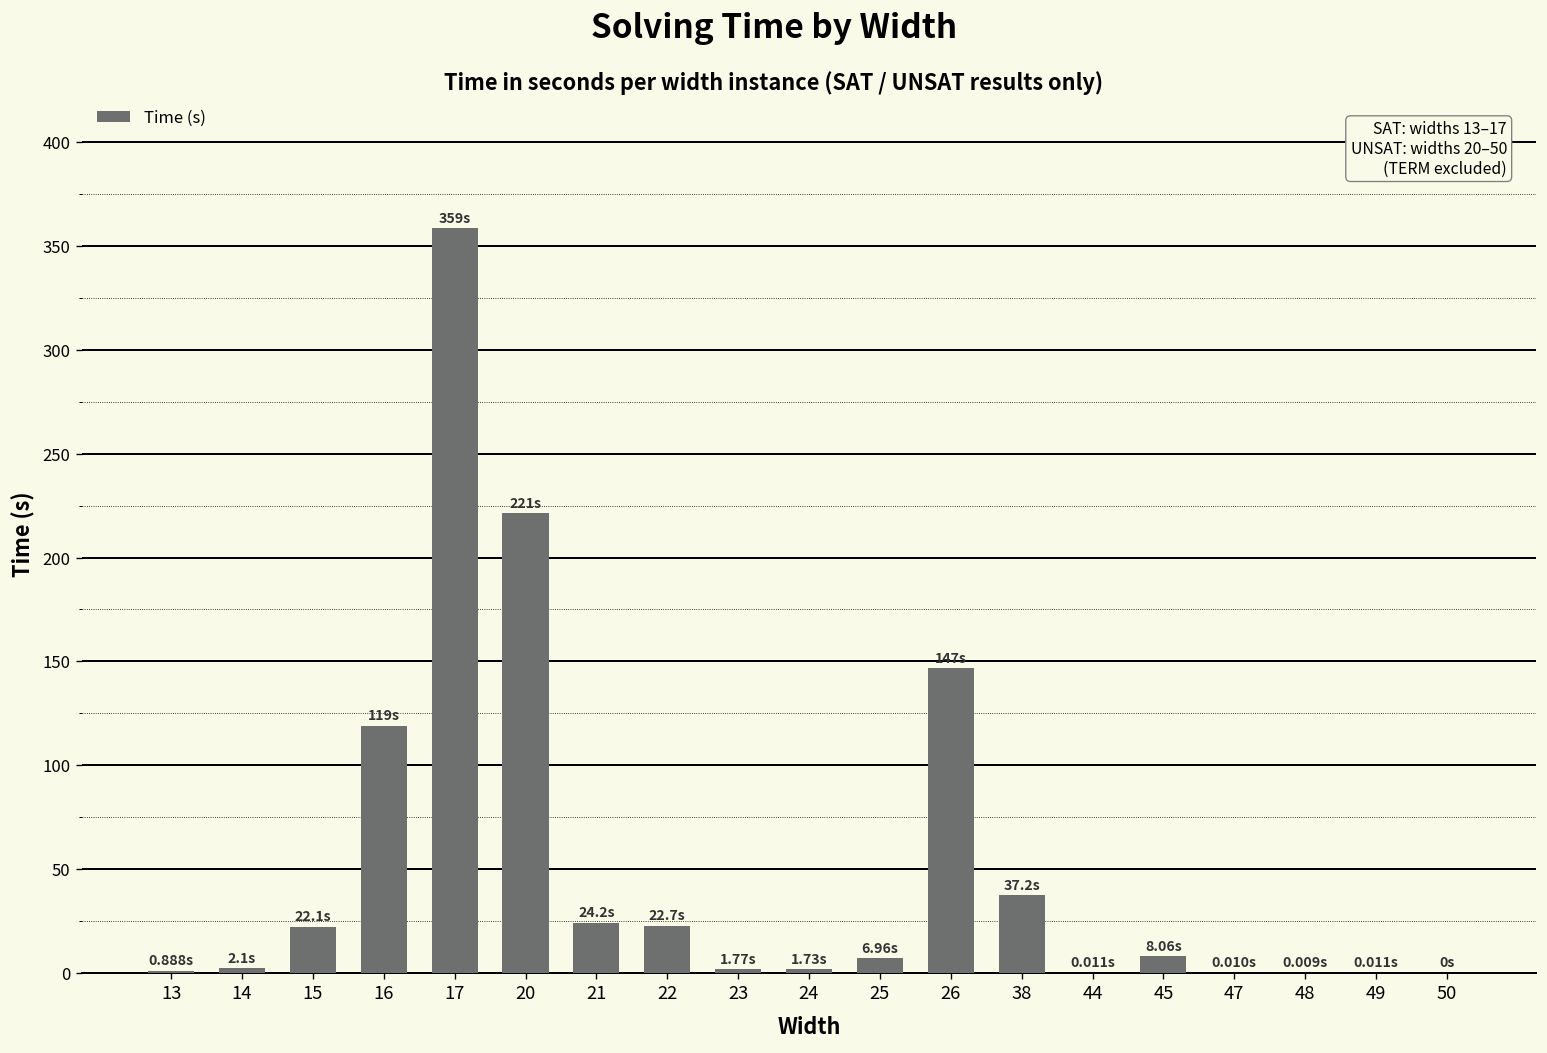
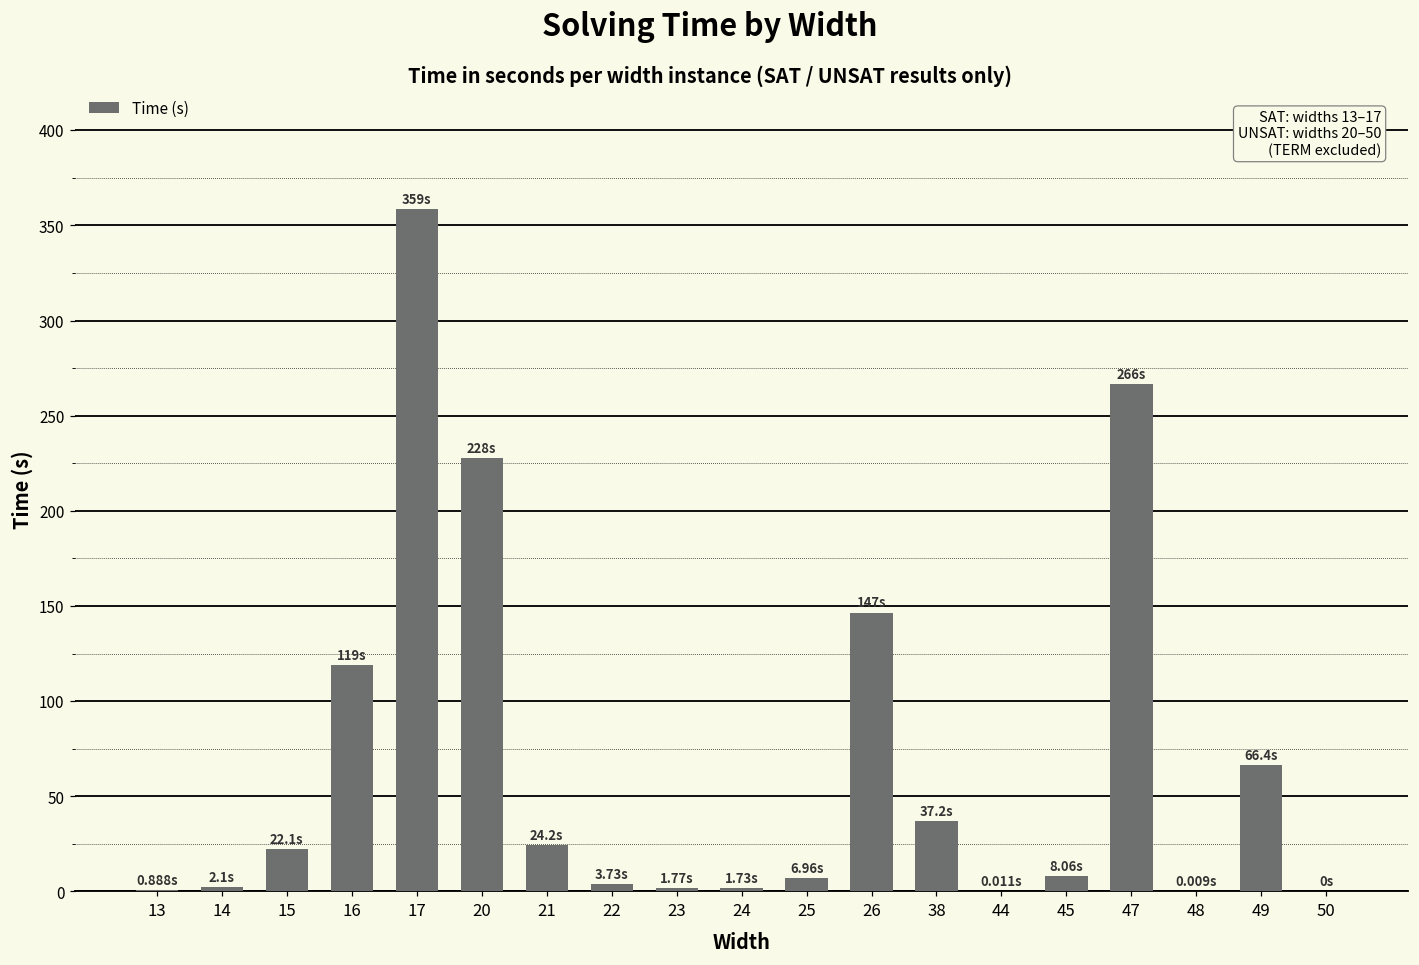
20: 221s -> 228s
22: 22.7s -> 3.73s
47: 0.010s -> 266s
49: 0.011s -> 66.4s
